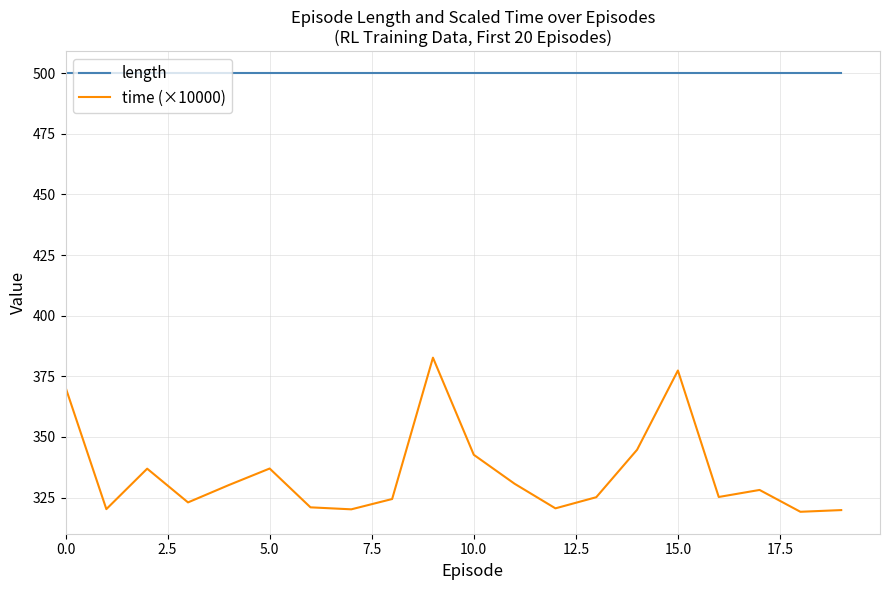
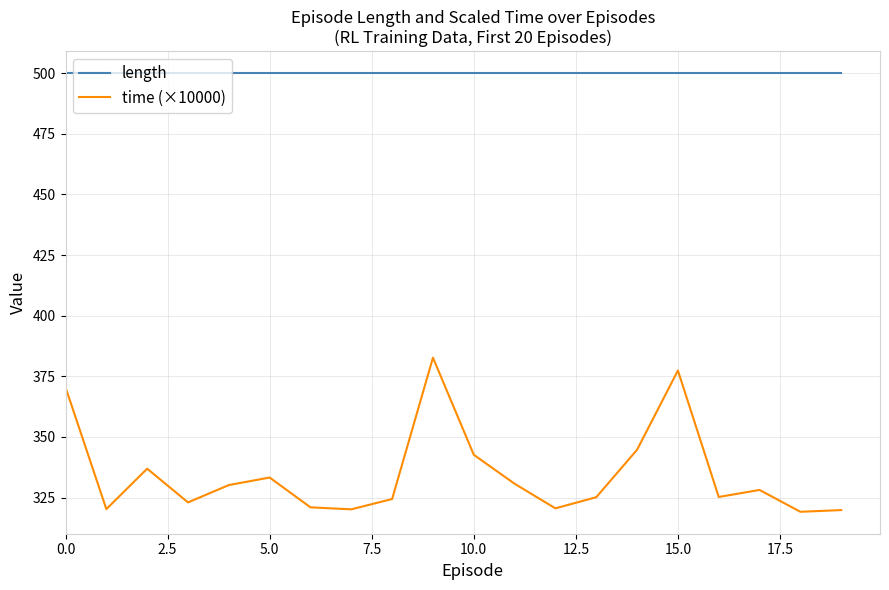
time (×10000), 5.0: 337 -> 333
